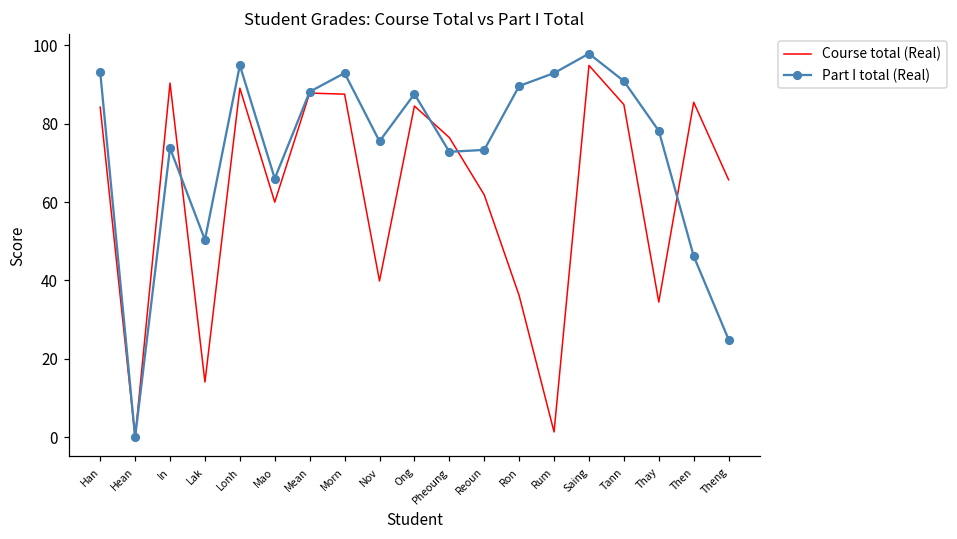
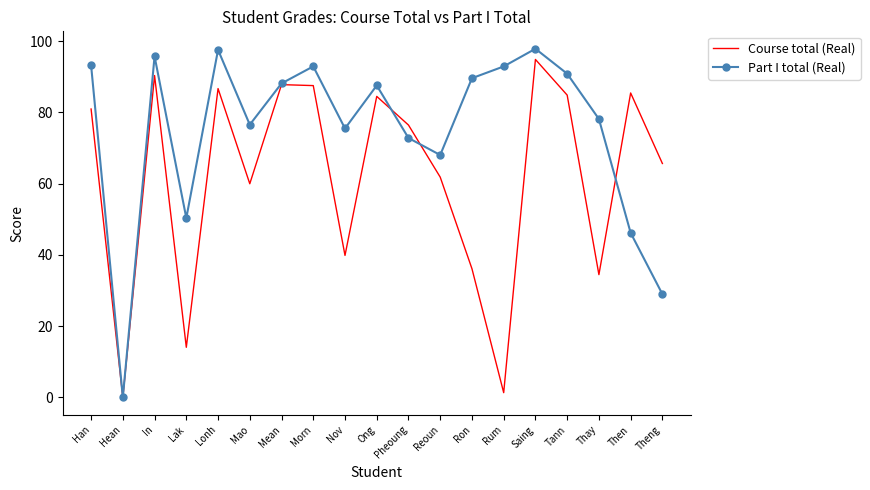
Course total (Real), Han: 84 -> 81
Part I total (Real), In: 74 -> 96
Course total (Real), Lonh: 89 -> 87
Part I total (Real), Lonh: 95 -> 98
Part I total (Real), Mao: 66 -> 77
Part I total (Real), Reoun: 73 -> 68
Part I total (Real), Theng: 25 -> 29
